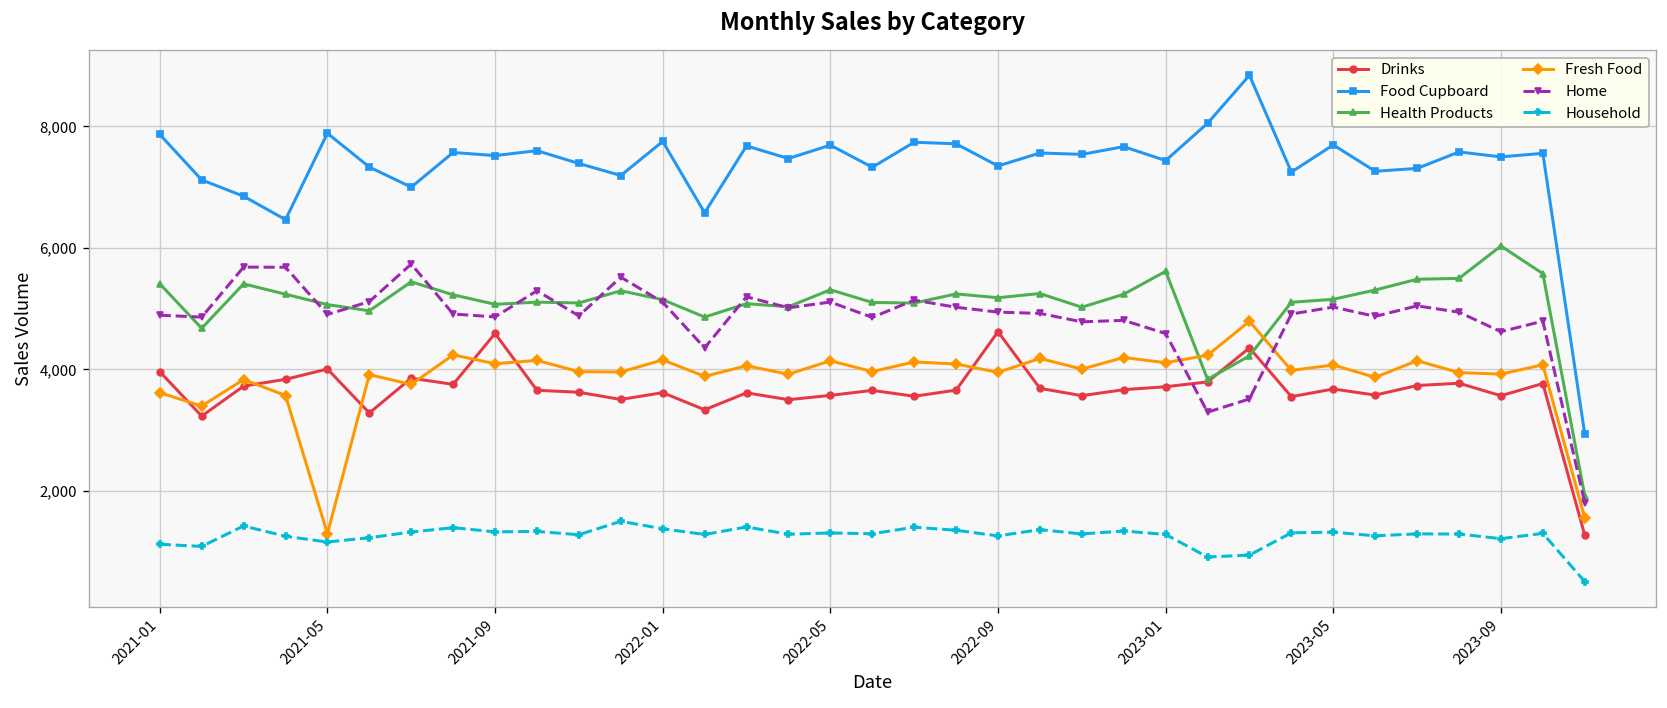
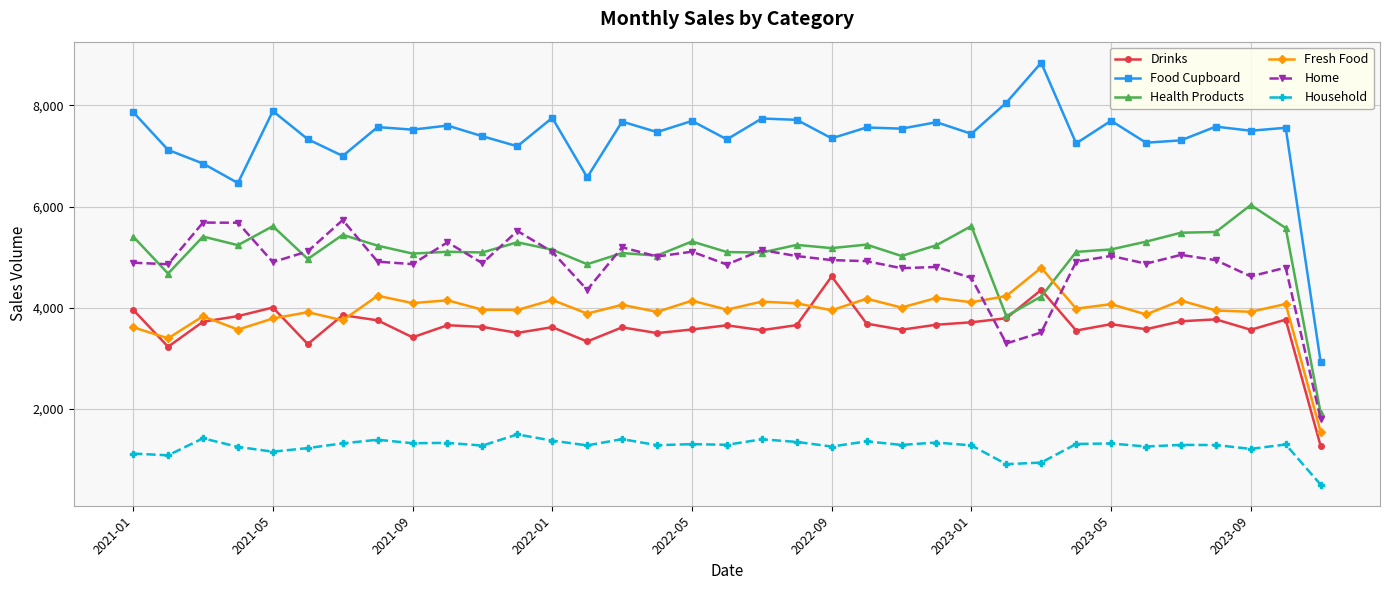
Health Products, 2021-05: 5,100 -> 5,600
Fresh Food, 2021-05: 1,300 -> 3,800
Drinks, 2021-09: 4,600 -> 3,400
